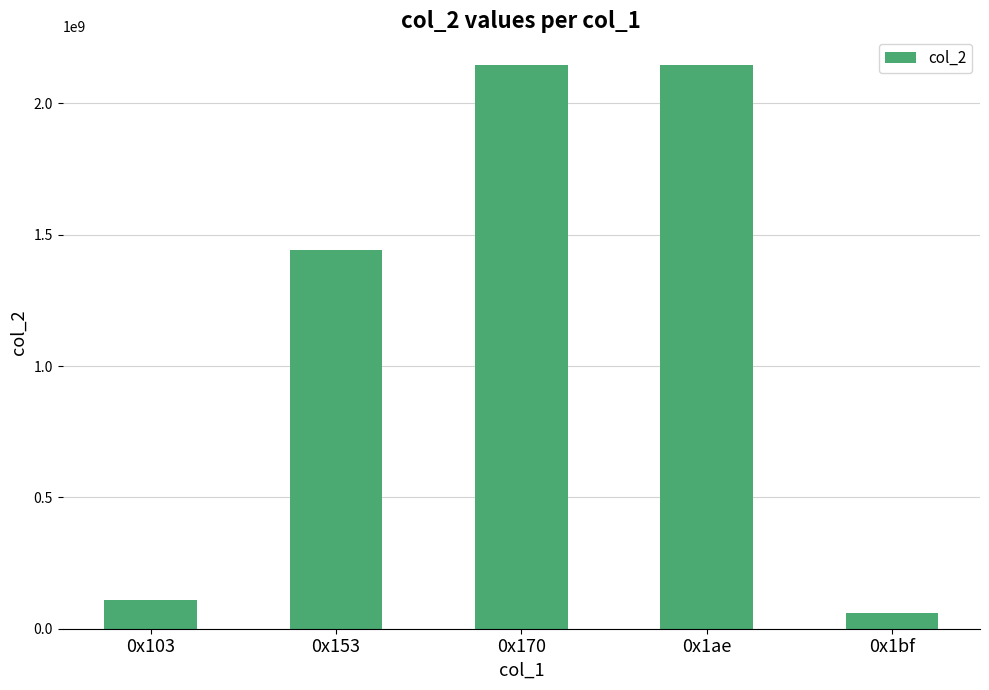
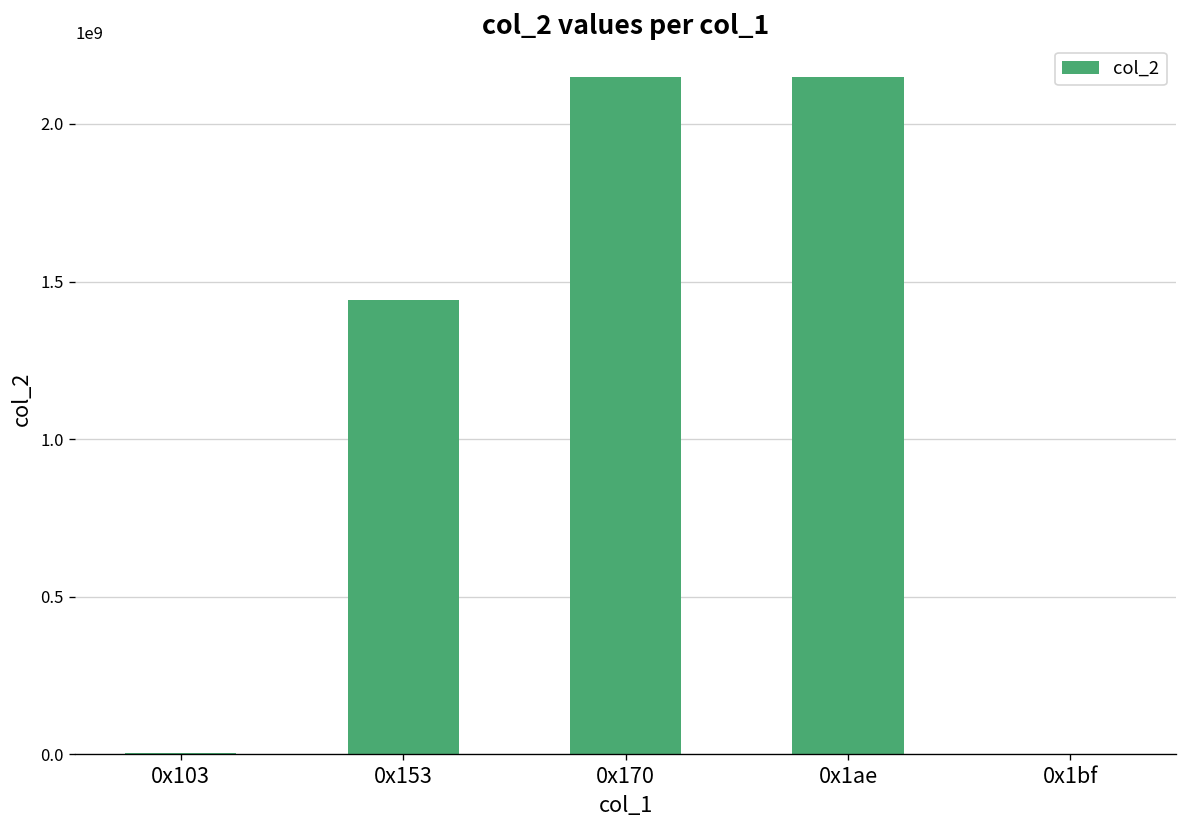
0x103: 110000000 -> 0
0x1bf: 60000000 -> 0
